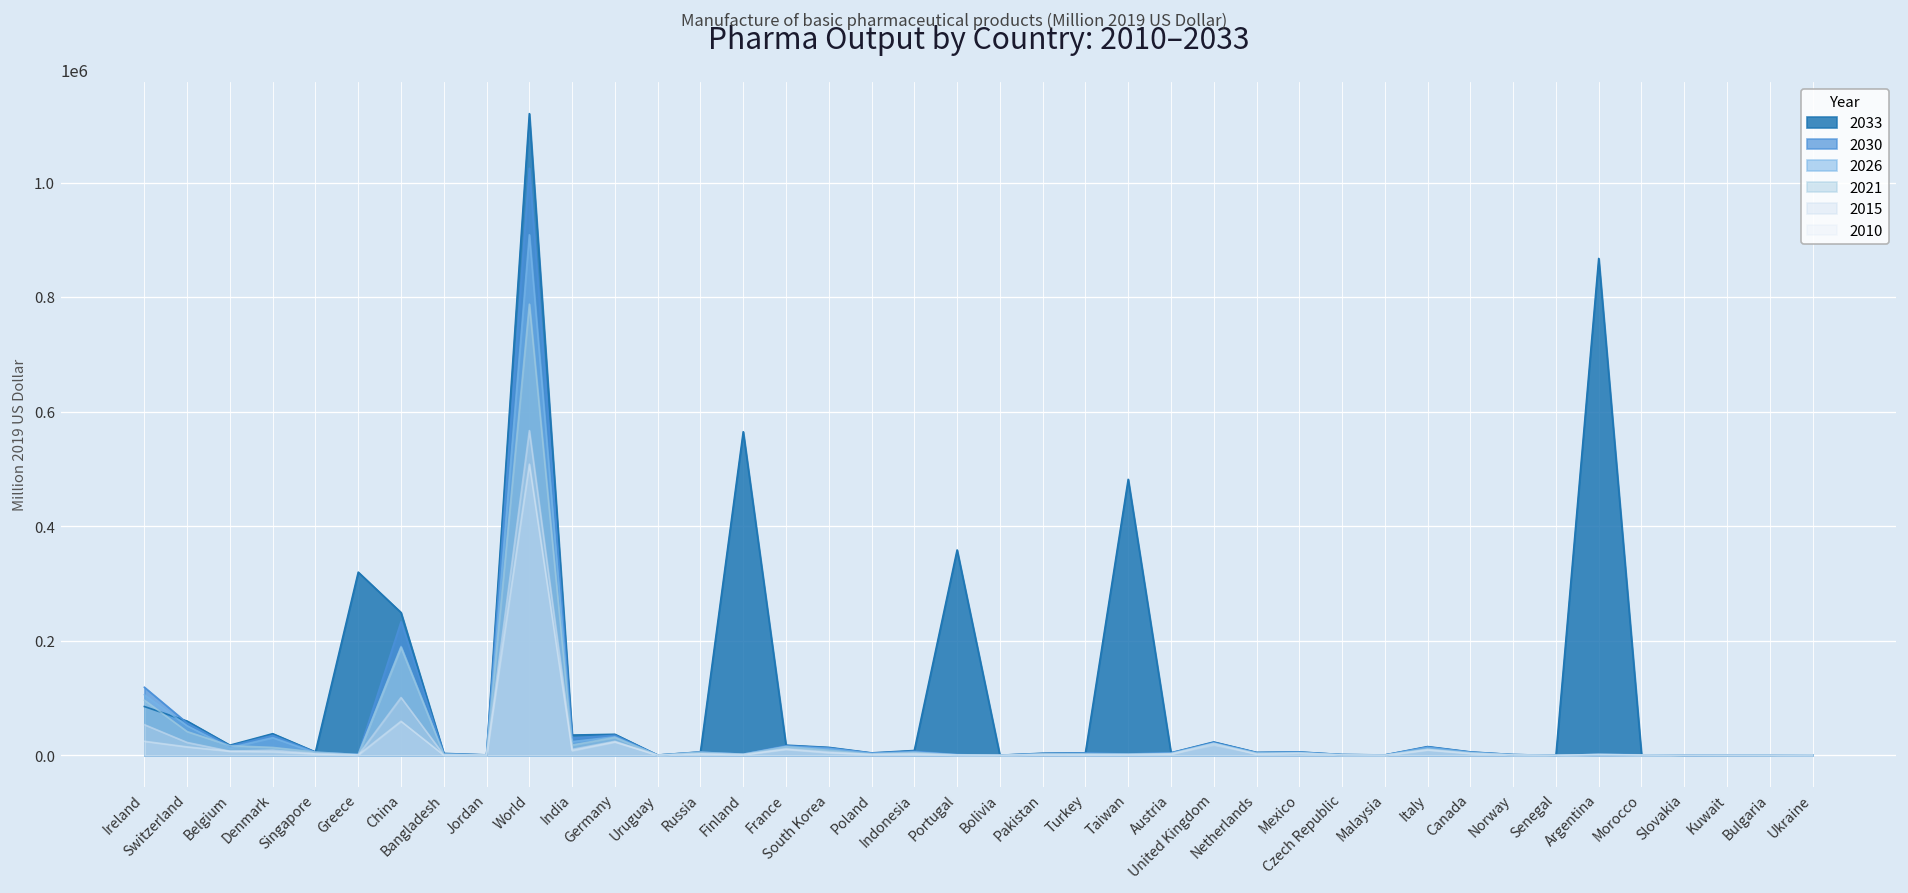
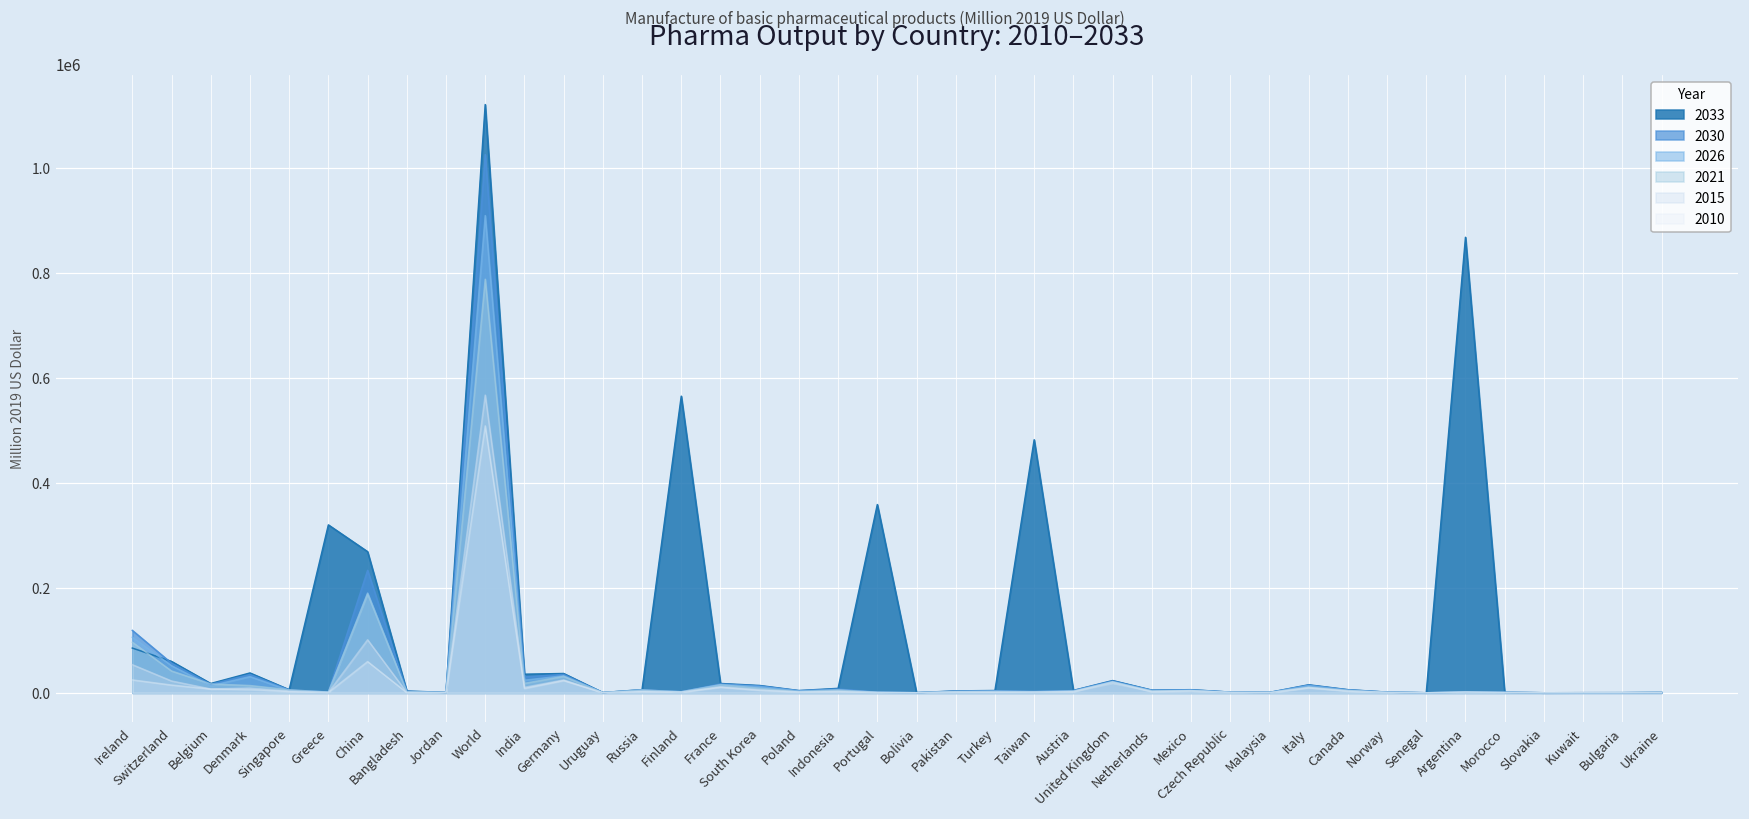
2033, China: 250000 -> 270000
